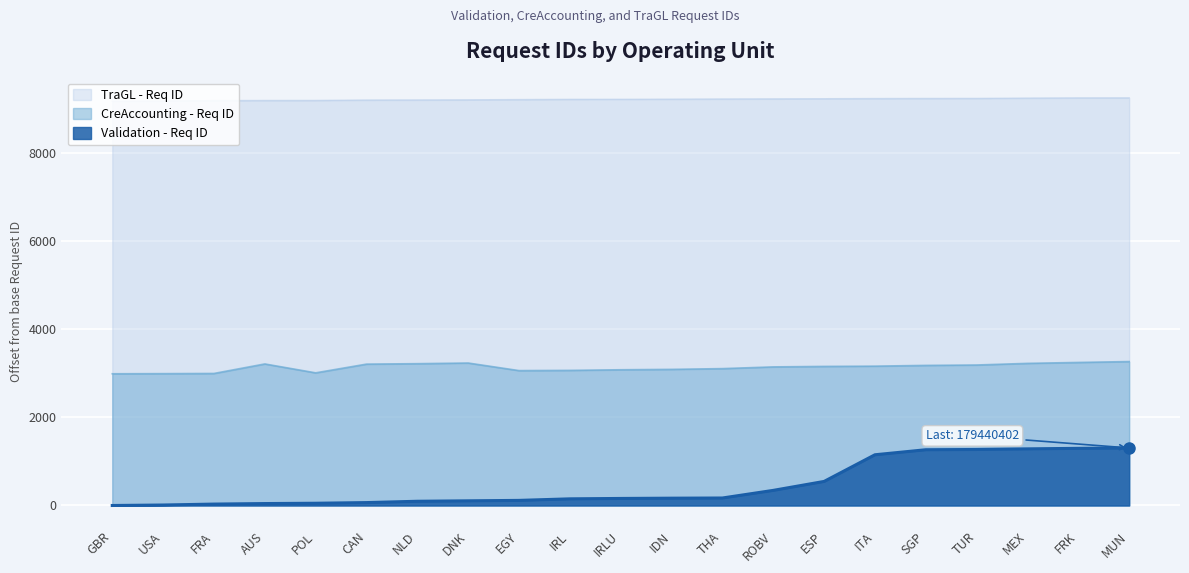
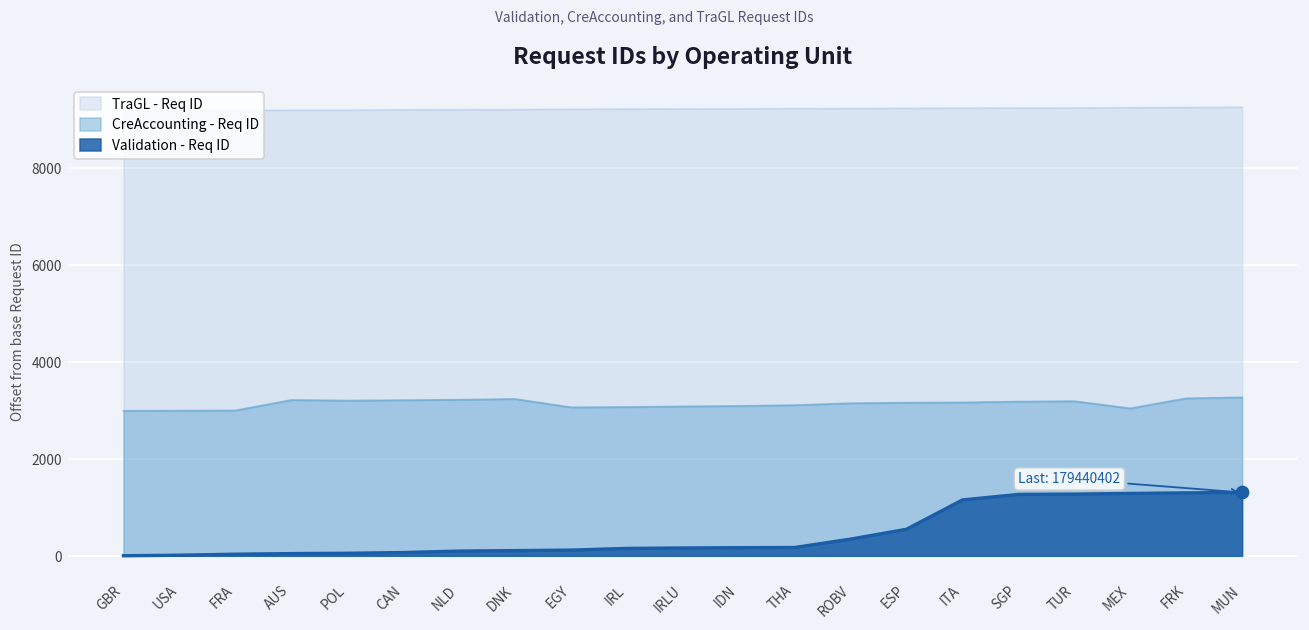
CreAccounting - Req ID, POL: 3000 -> 3200
CreAccounting - Req ID, MEX: 3200 -> 3000
